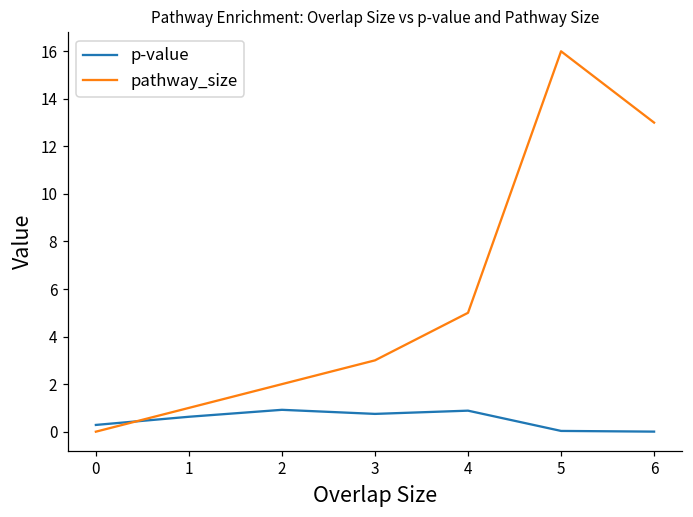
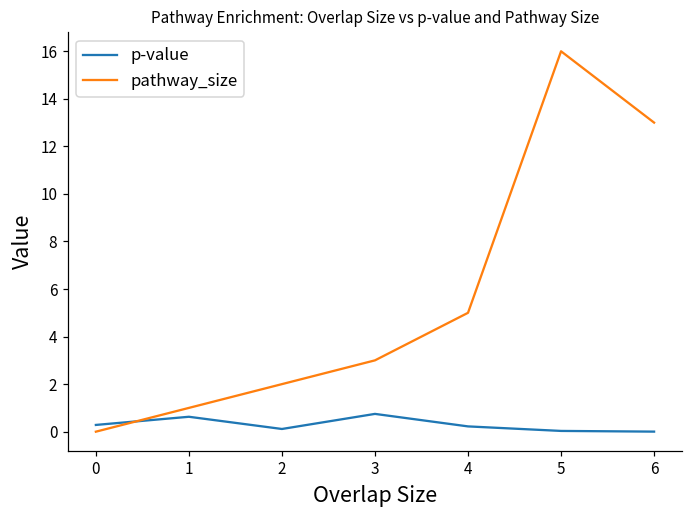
p-value, 2: 0.9 -> 0.1
p-value, 4: 0.9 -> 0.2
